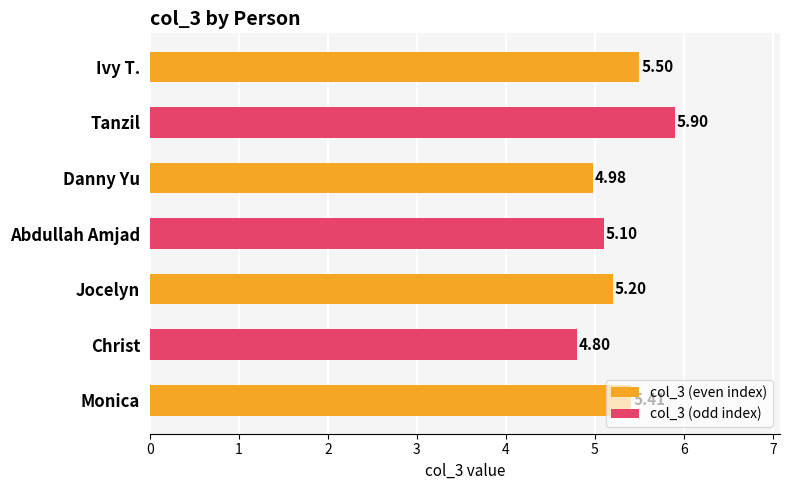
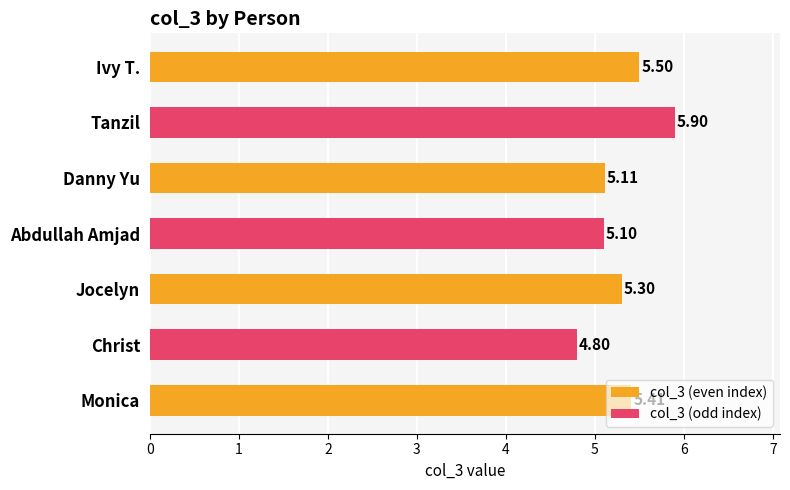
Danny Yu: 4.98 -> 5.11
Jocelyn: 5.20 -> 5.30
